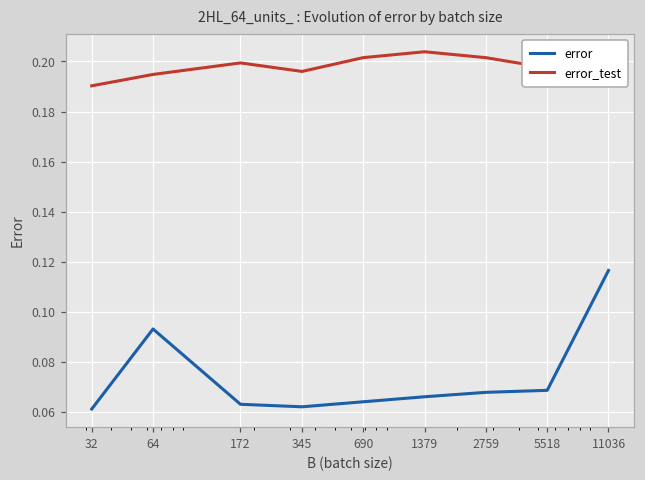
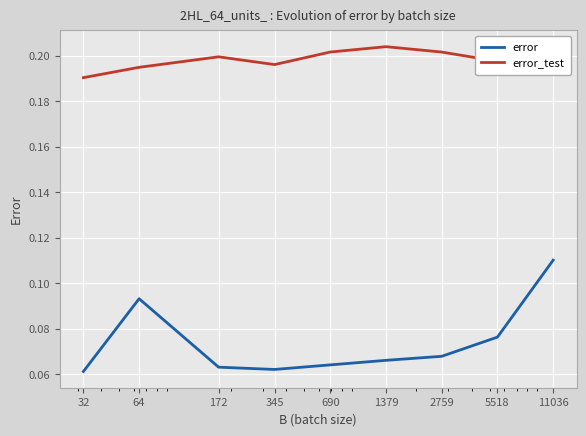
error, 5518: 0.069 -> 0.076
error, 11036: 0.117 -> 0.110
